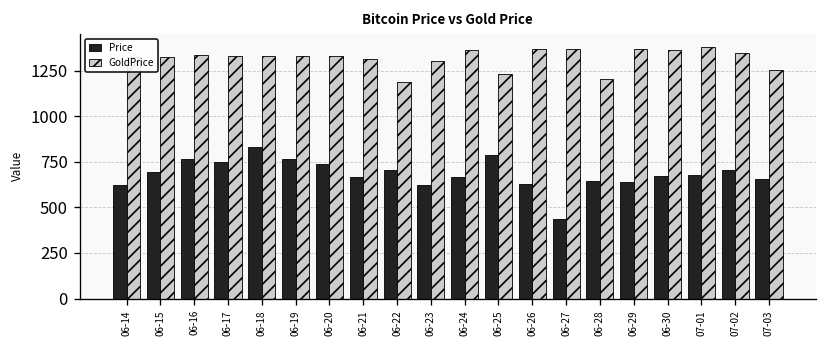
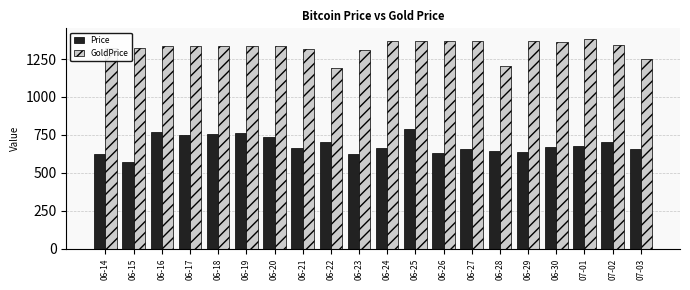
Price, 06-15: 690 -> 570
Price, 06-18: 830 -> 760
GoldPrice, 06-25: 1240 -> 1370
Price, 06-27: 440 -> 660
